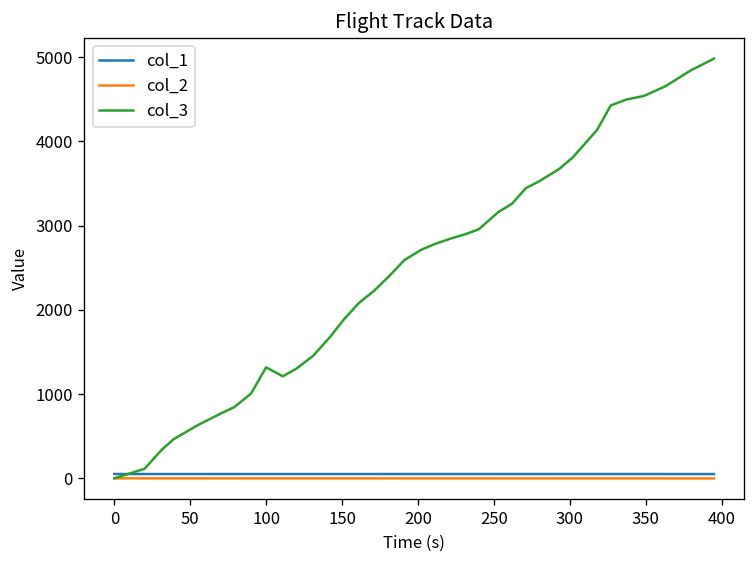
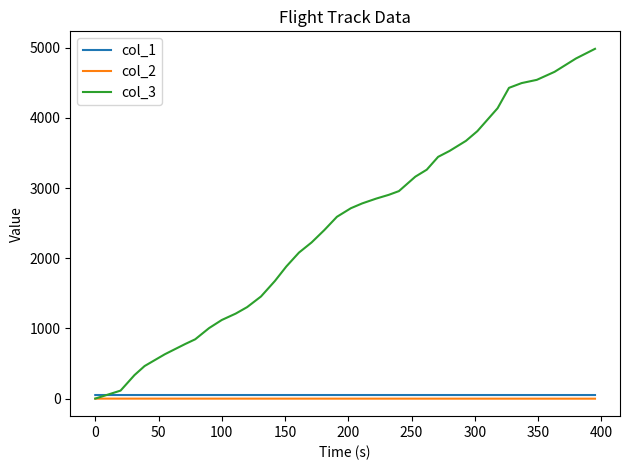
col_3, 100: 1300 -> 1100
